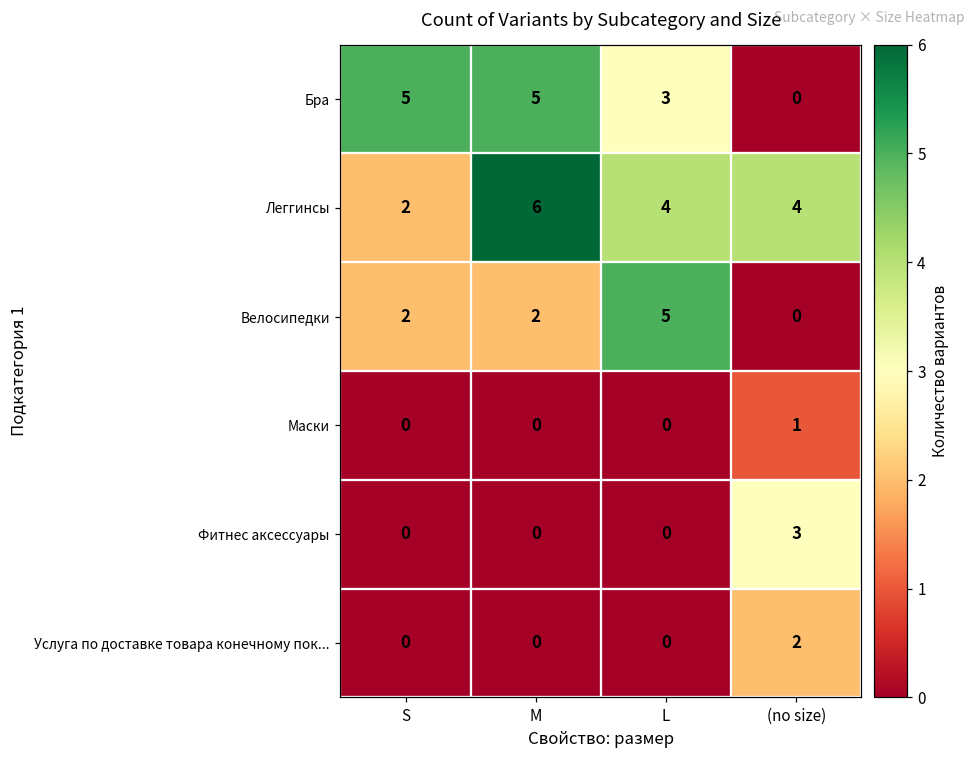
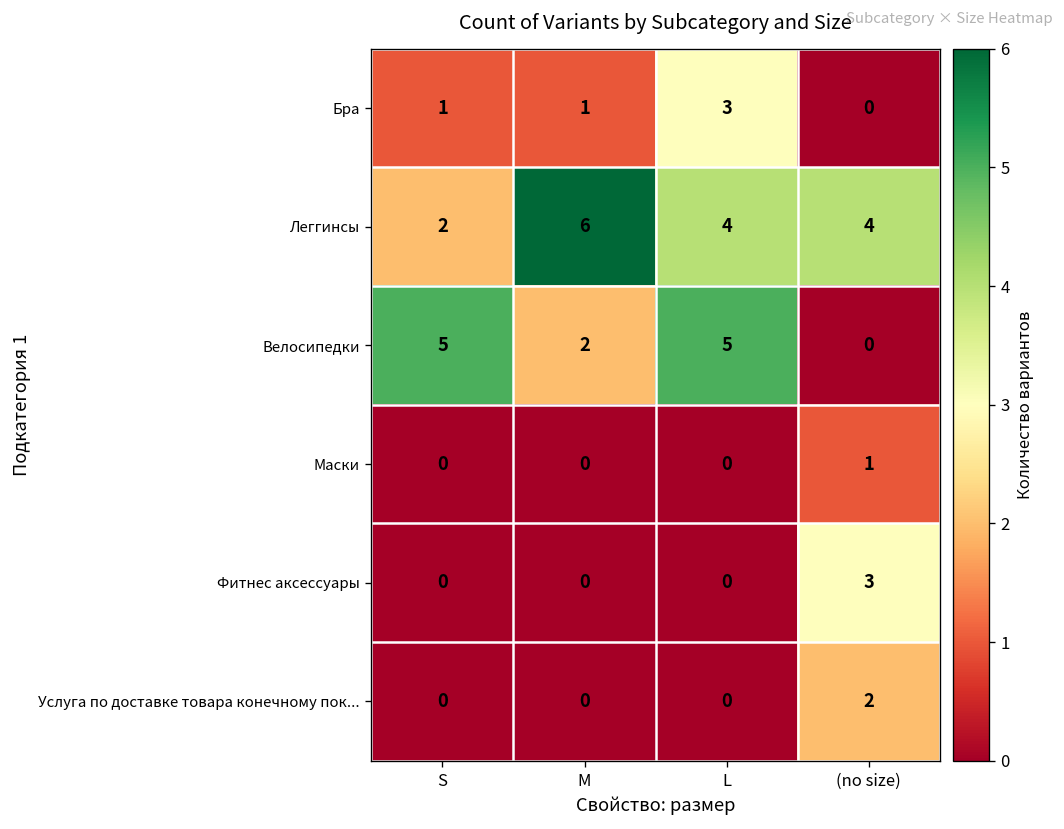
Бра, S: 5 -> 1
Бра, M: 5 -> 1
Велосипедки, S: 2 -> 5
